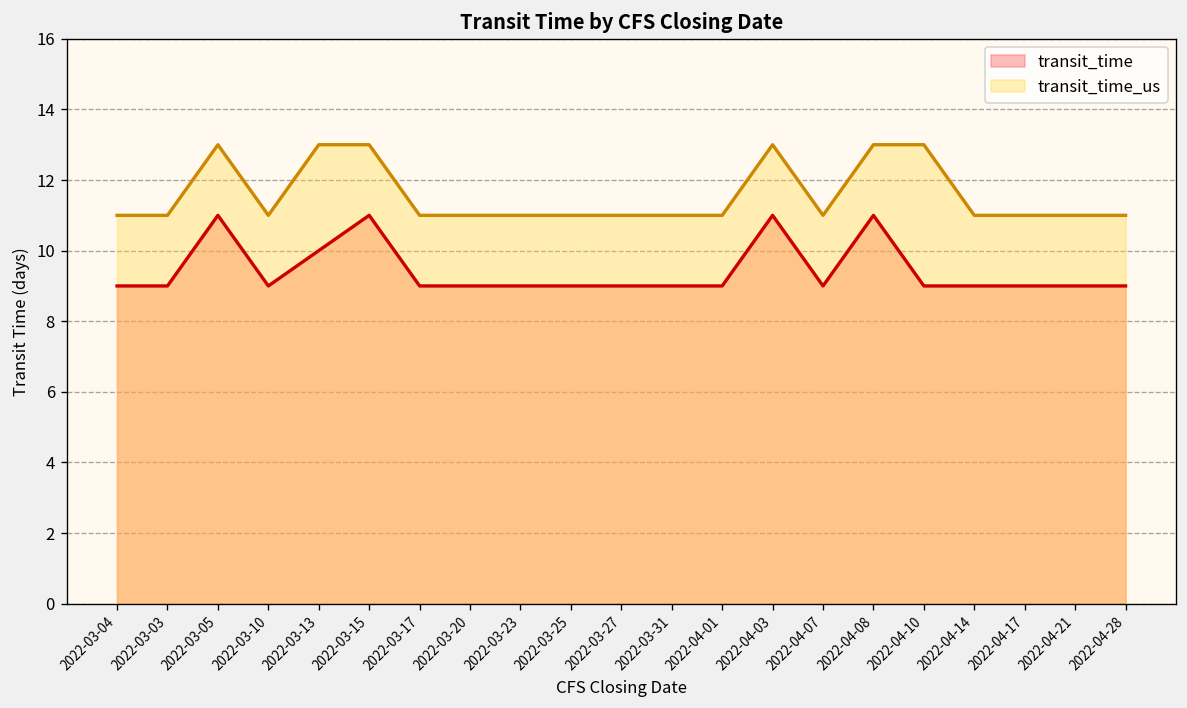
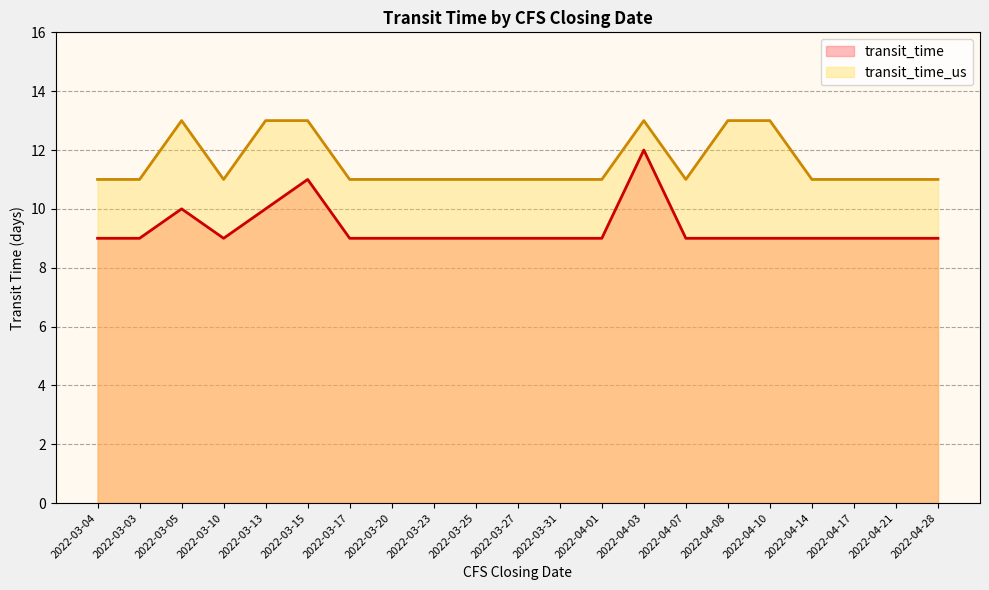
transit_time, 2022-03-05: 11 -> 10
transit_time, 2022-04-03: 11 -> 12
transit_time, 2022-04-08: 11 -> 9
